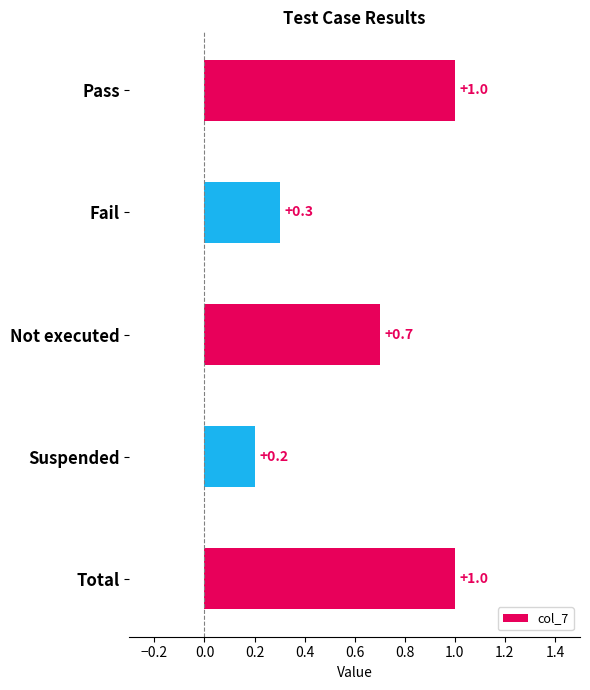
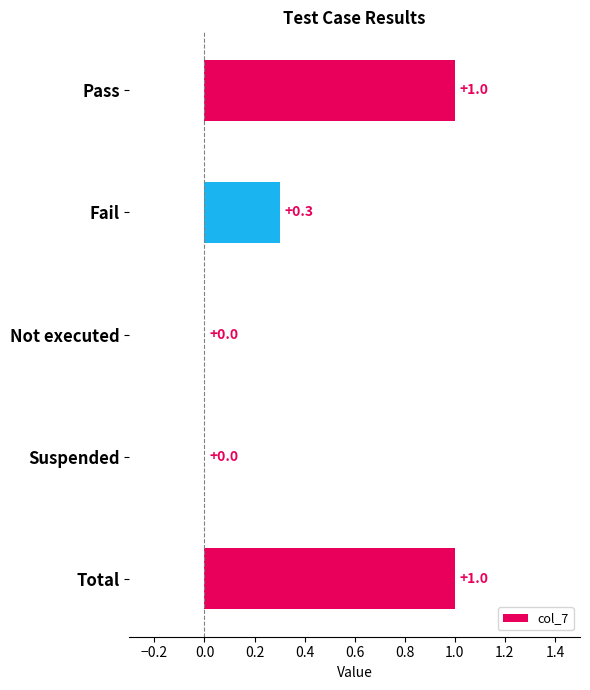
Not executed: +0.7 -> +0.0
Suspended: +0.2 -> +0.0
